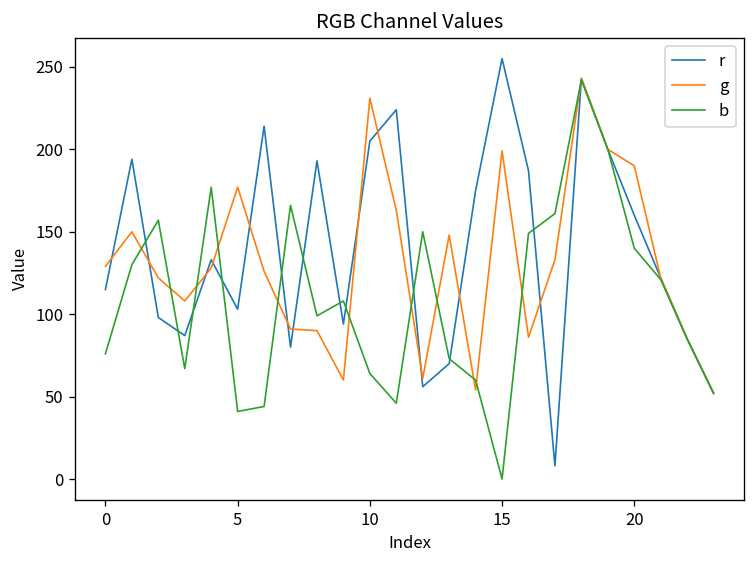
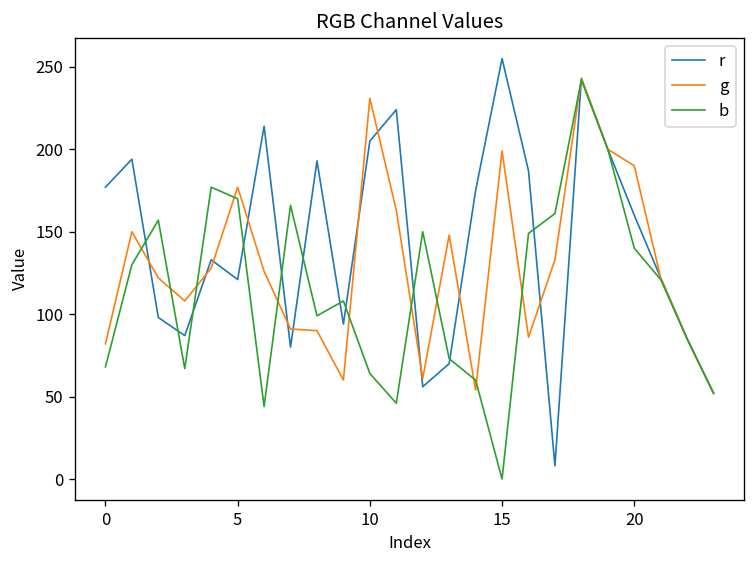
r, 0: 115 -> 177
g, 0: 129 -> 82
b, 0: 76 -> 68
r, 5: 103 -> 121
b, 5: 41 -> 170
